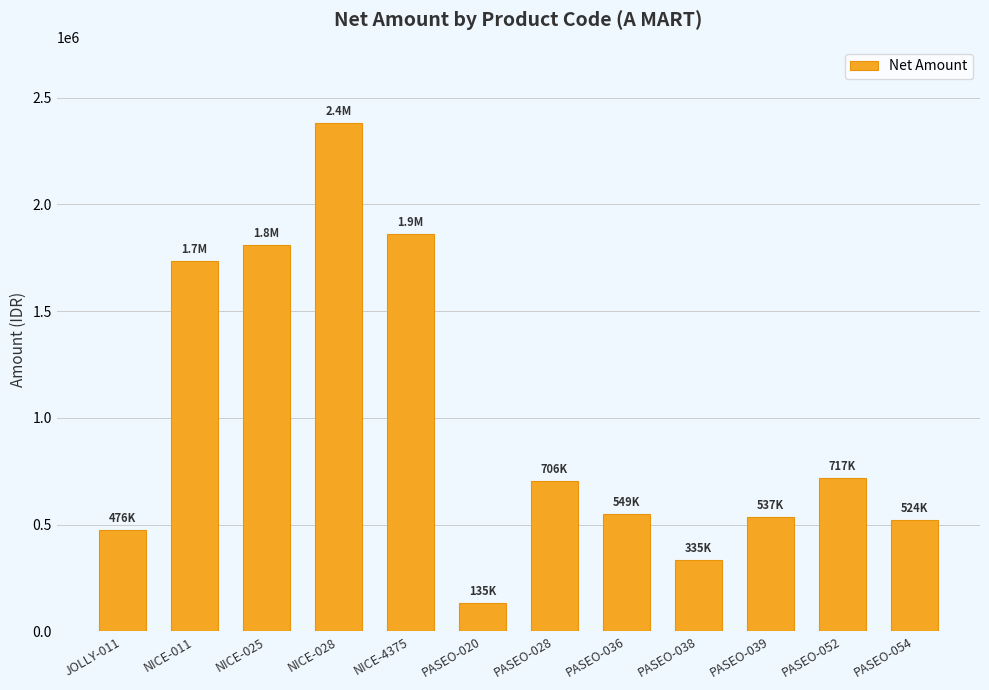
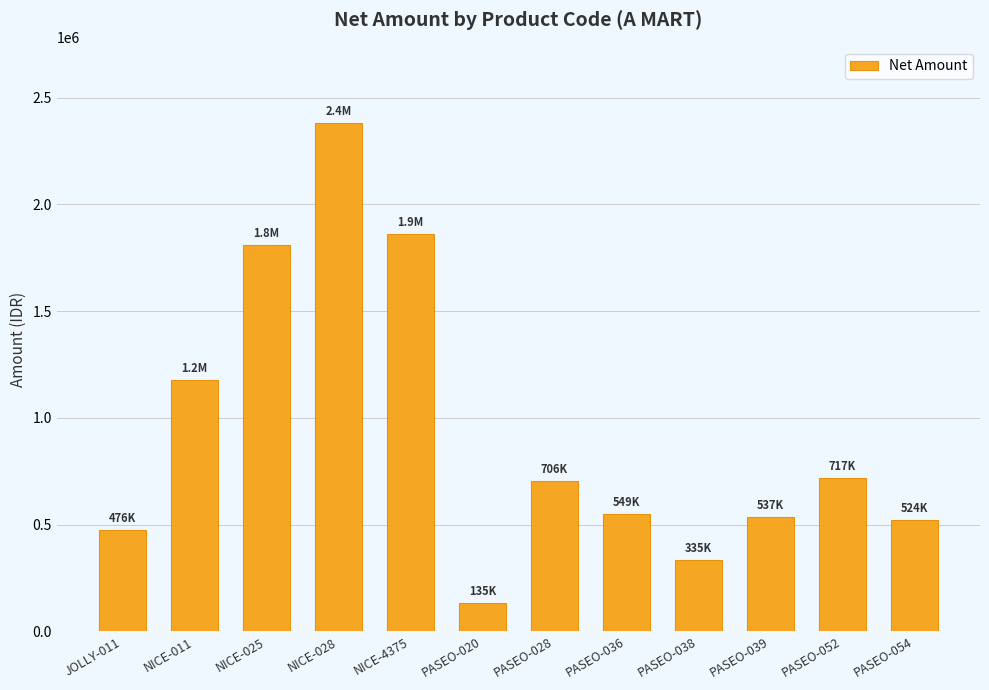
NICE-011: 1.7M -> 1.2M
